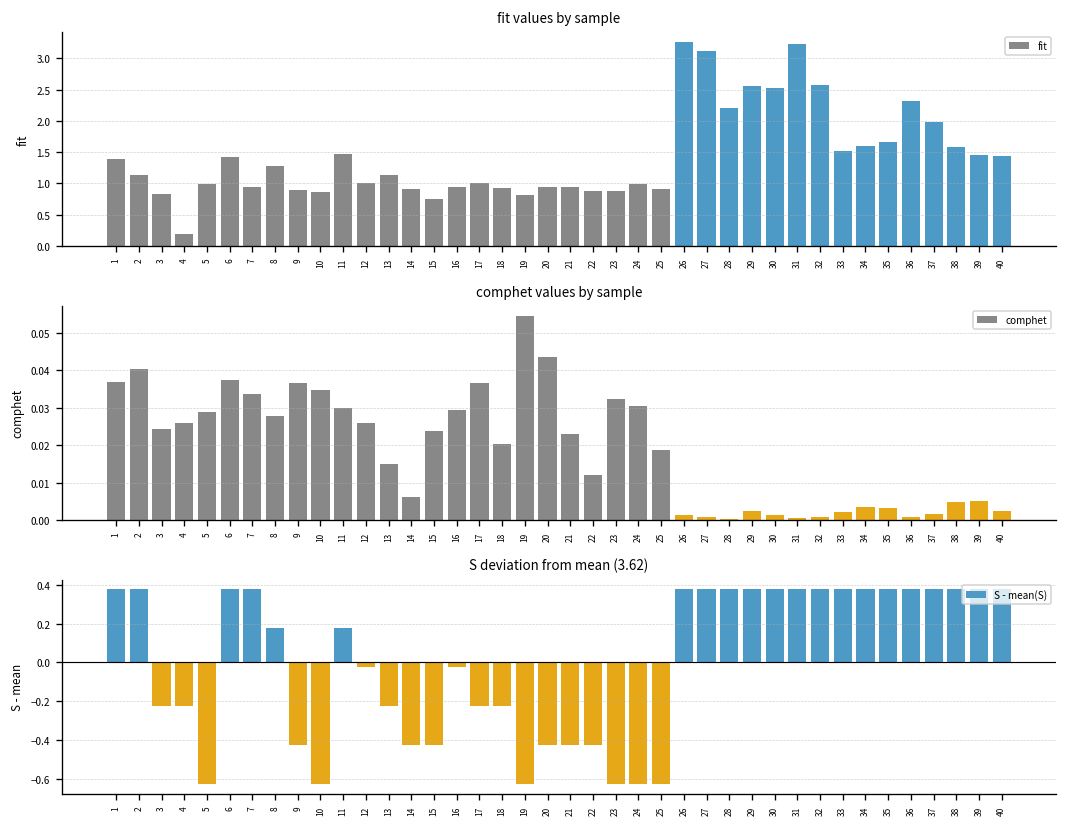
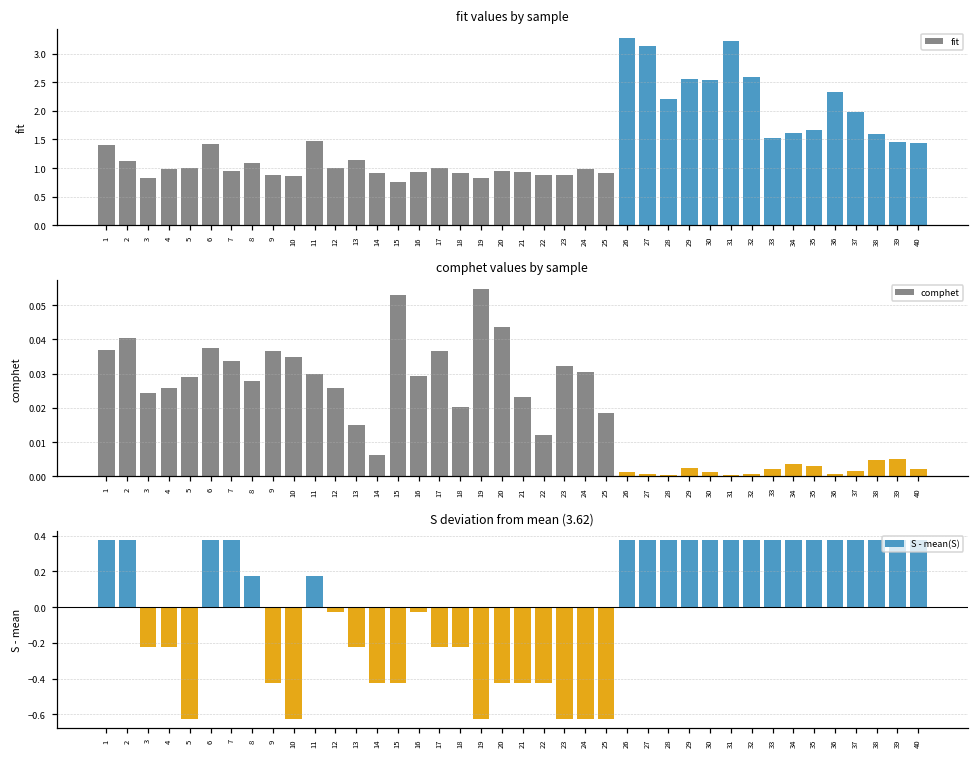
fit values by sample, 4: 0.2 -> 1.0
fit values by sample, 8: 1.3 -> 1.1
comphet values by sample, 15: 0.024 -> 0.053
